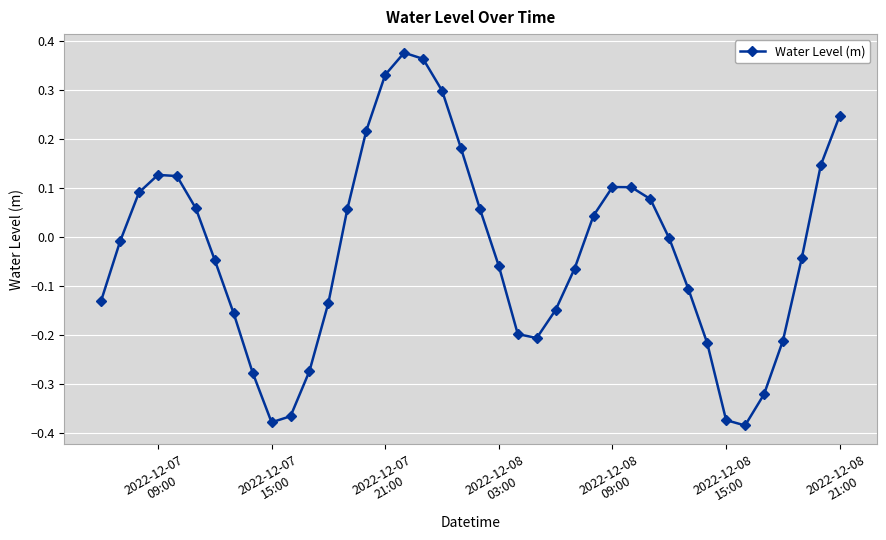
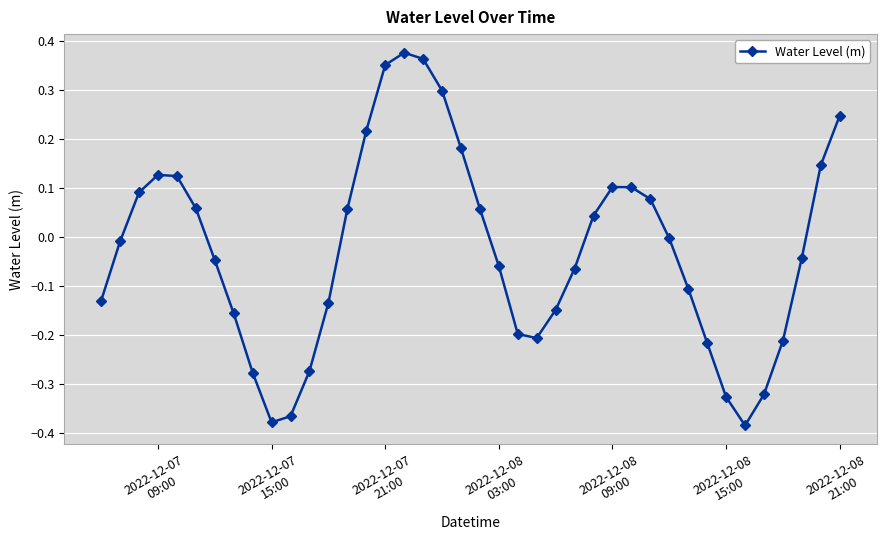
2022-12-07 21:00: 0.33 -> 0.35
2022-12-08 15:00: -0.37 -> -0.33
